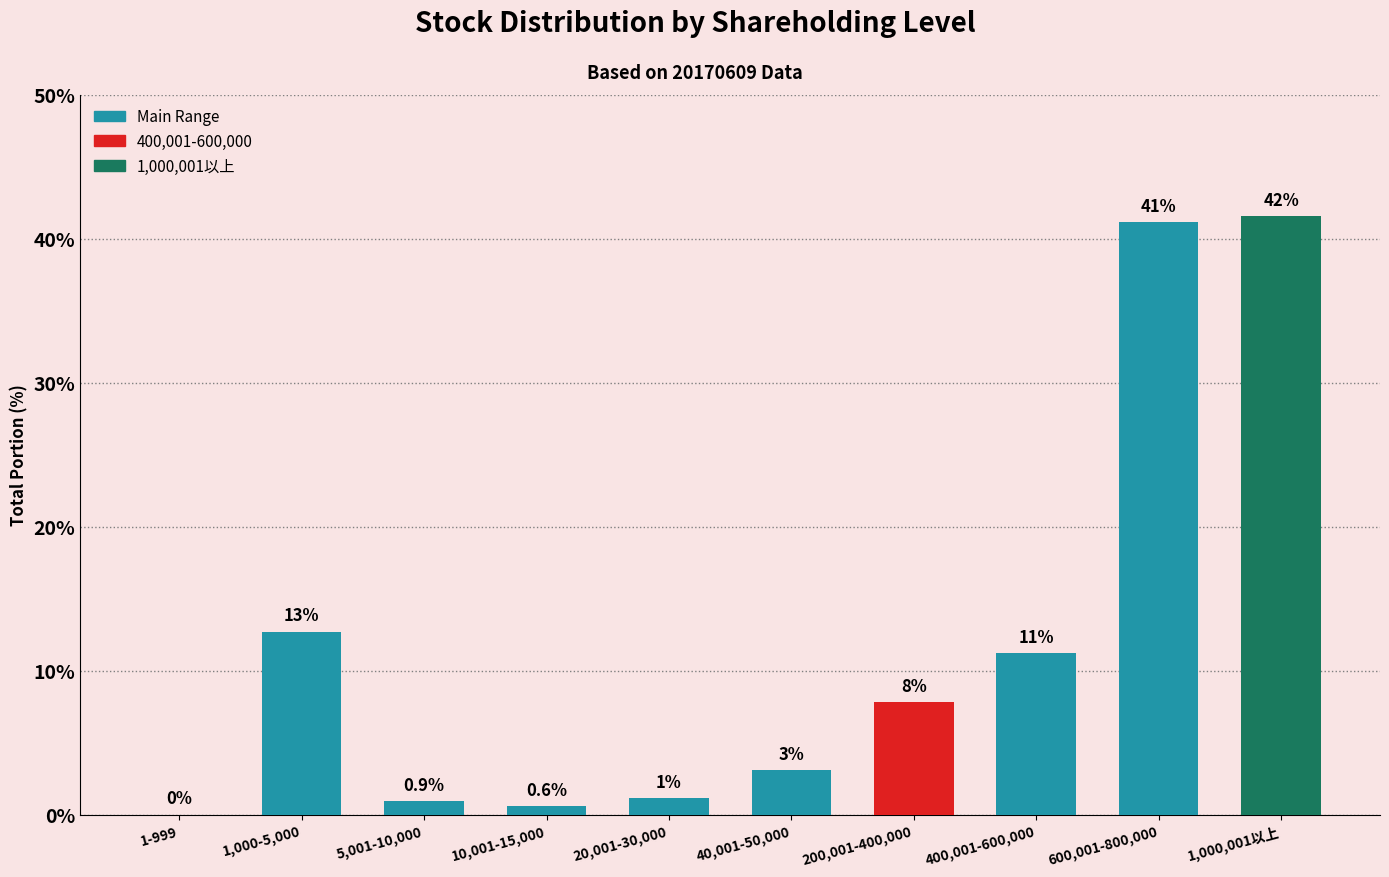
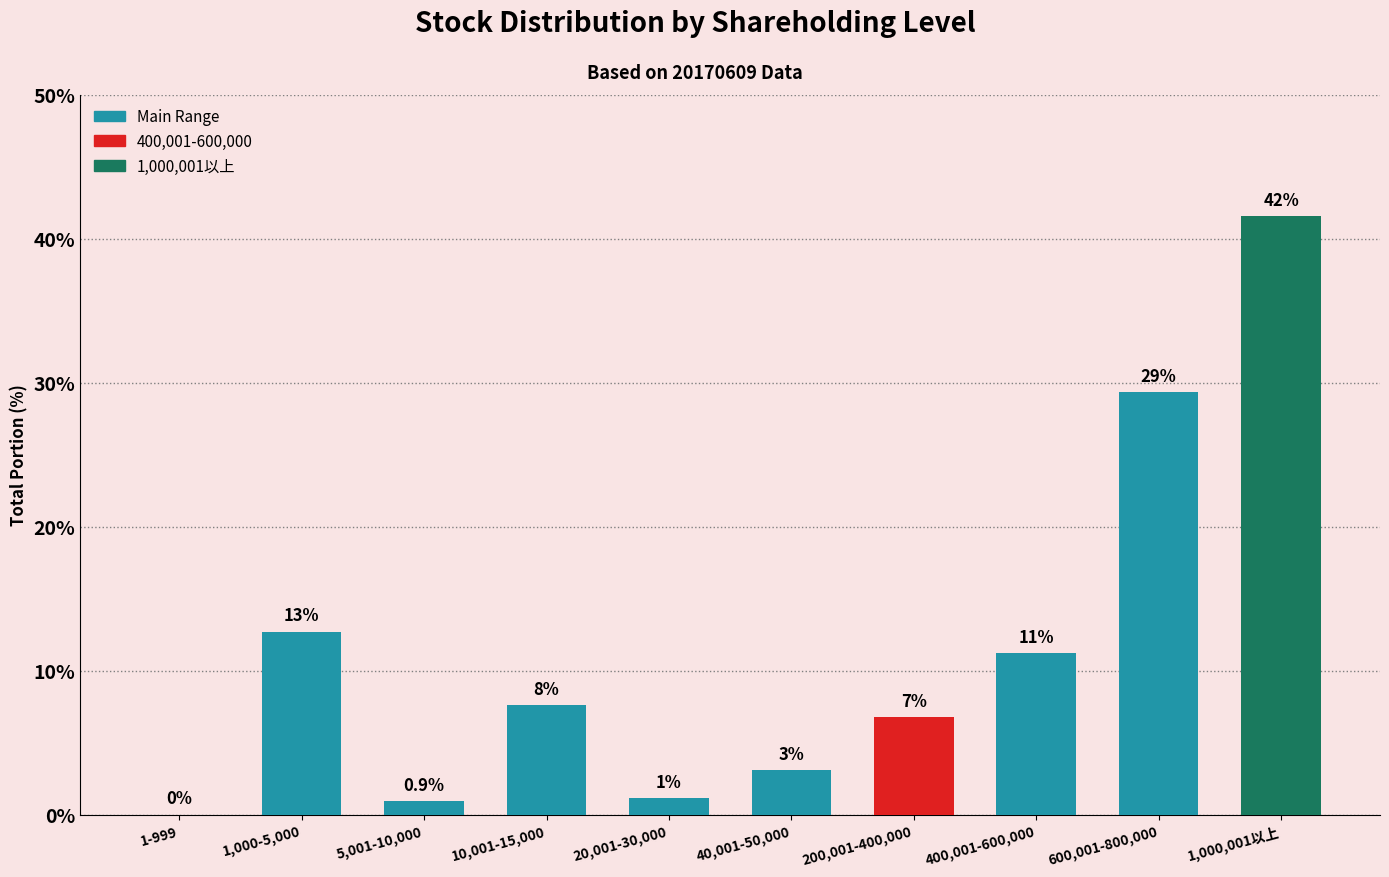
10,001-15,000: 0.6% -> 8%
200,001-400,000: 8% -> 7%
600,001-800,000: 41% -> 29%
